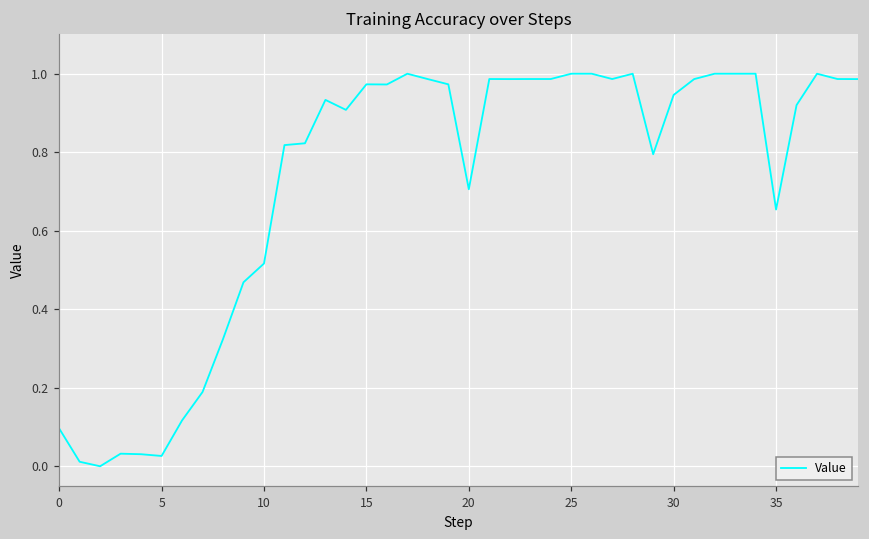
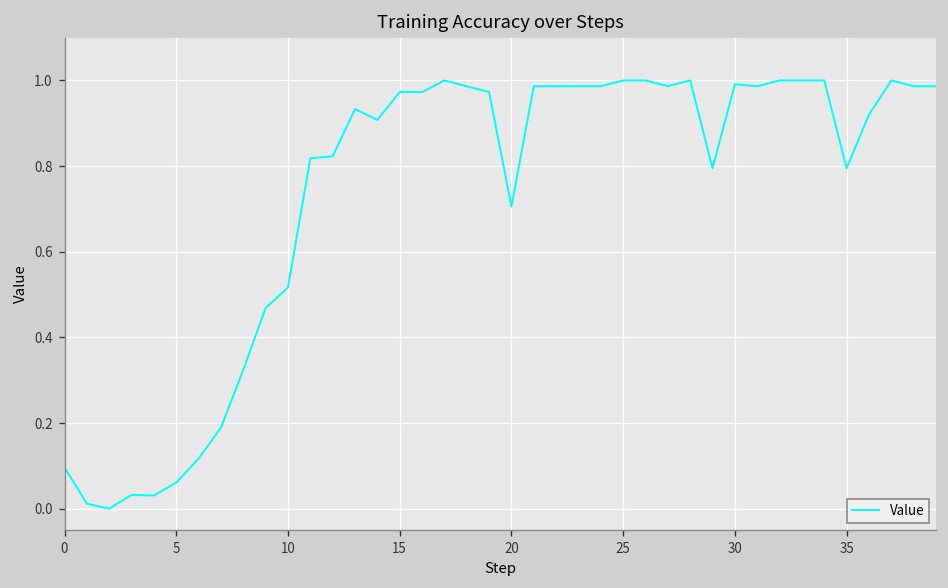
5: 0.03 -> 0.06
30: 0.95 -> 0.99
35: 0.65 -> 0.79
